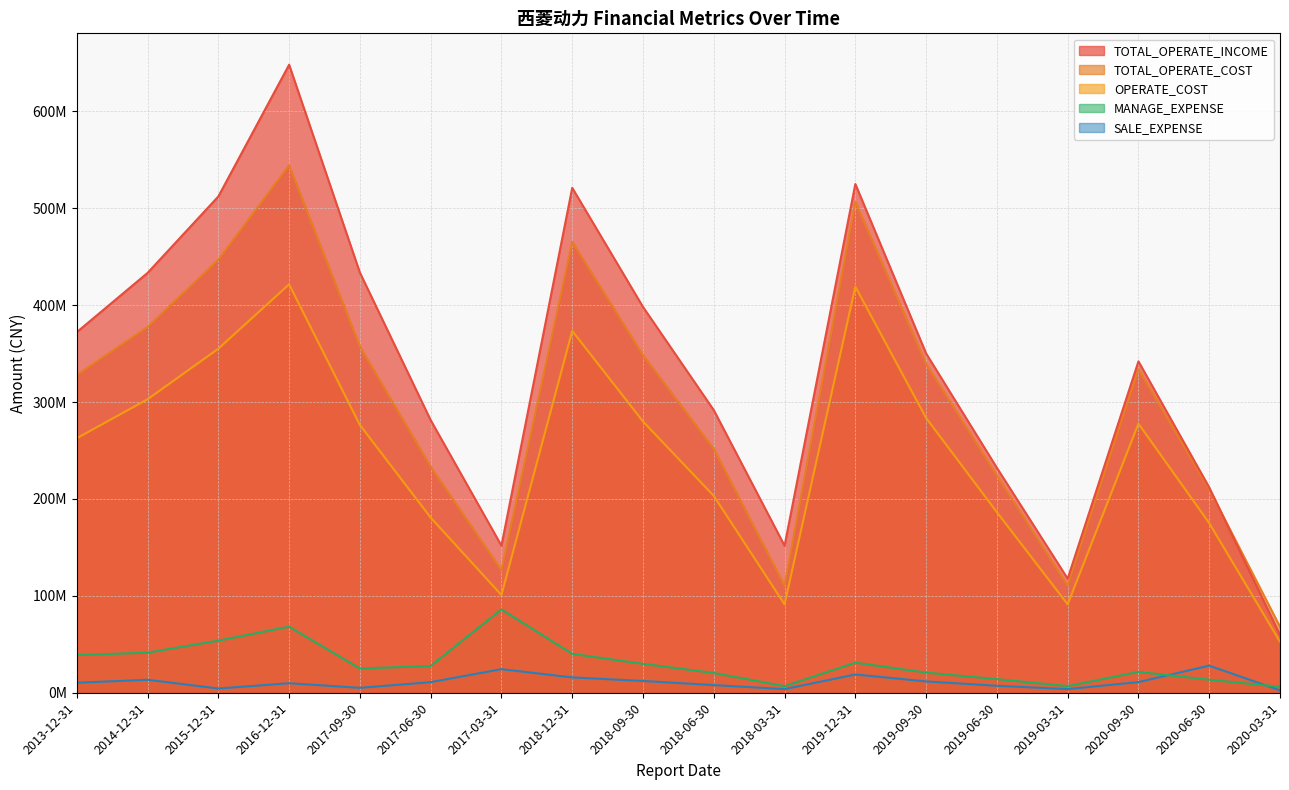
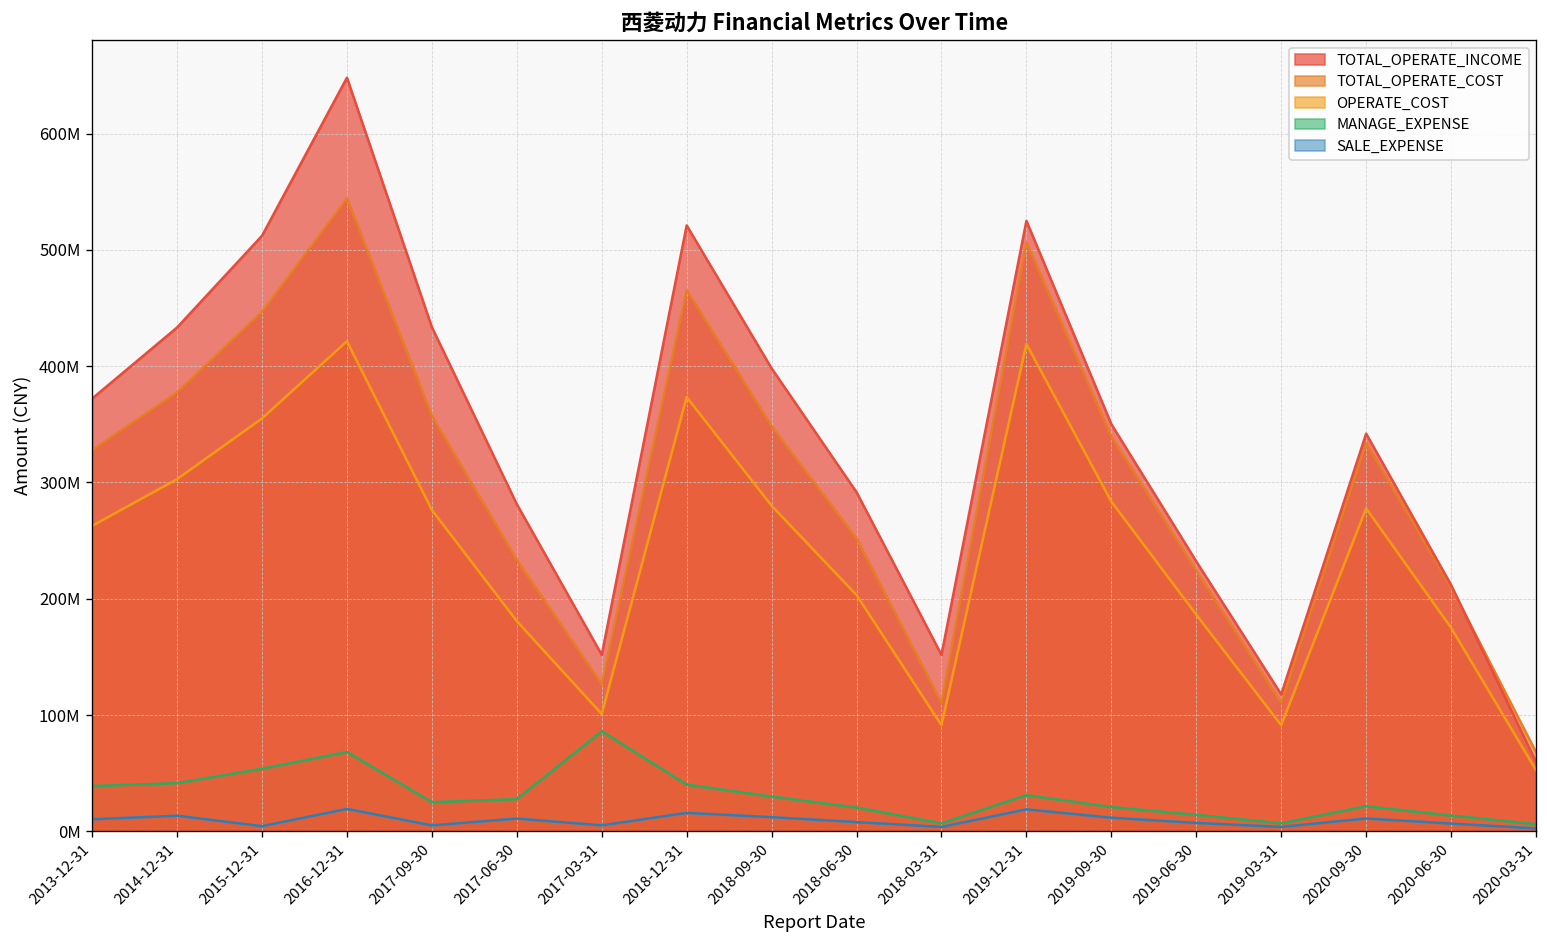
SALE_EXPENSE, 2016-12-31: 10000000 -> 20000000
SALE_EXPENSE, 2017-03-31: 20000000 -> 10000000
SALE_EXPENSE, 2020-06-30: 30000000 -> 10000000
